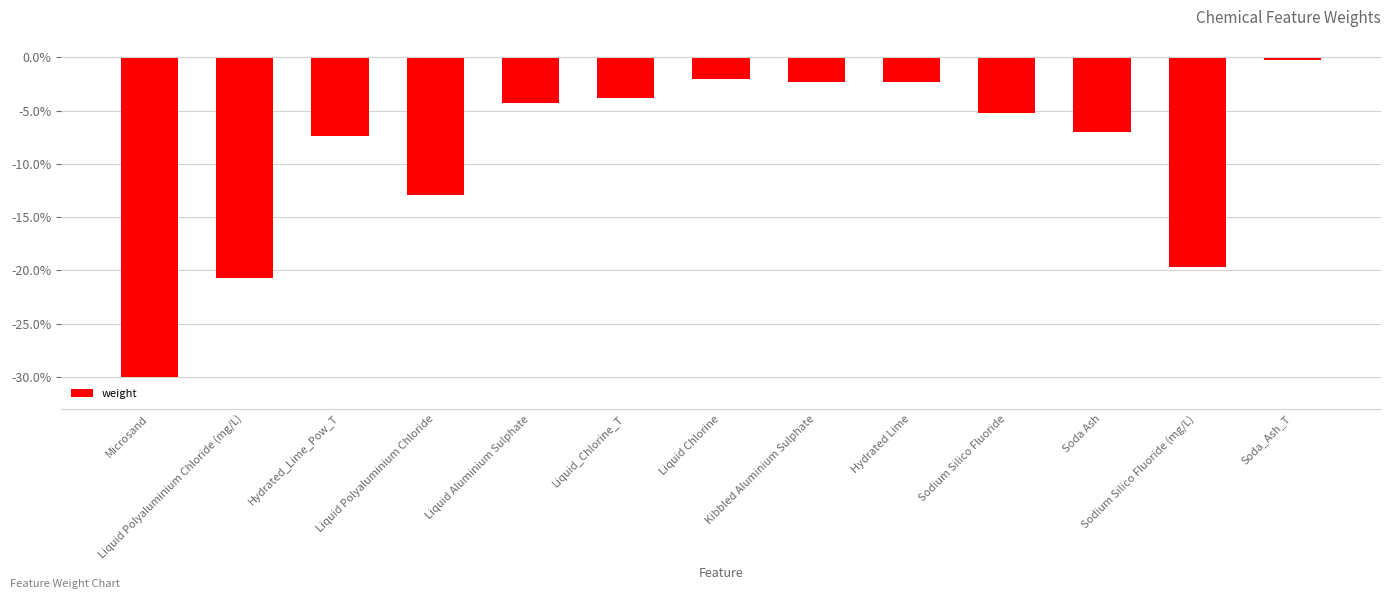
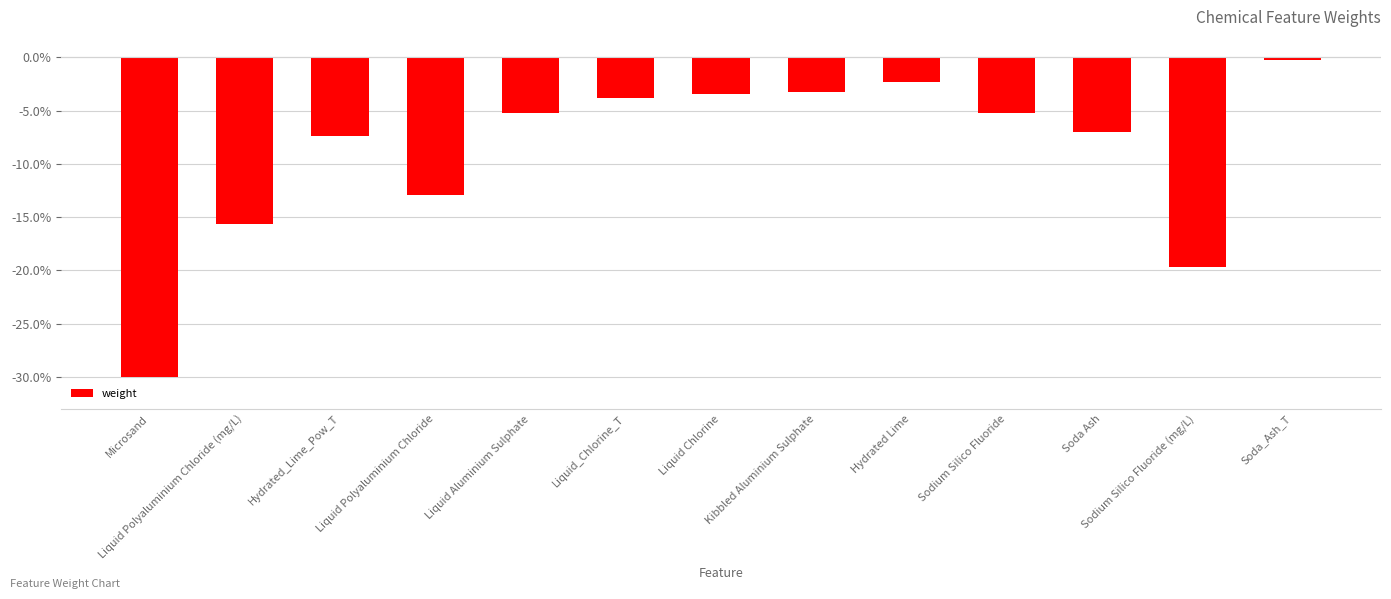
Liquid Polyaluminium Chloride (mg/L): -20.7% -> -15.7%
Liquid Aluminium Sulphate: -4.3% -> -5.2%
Liquid Chlorine: -2.1% -> -3.4%
Kibbled Aluminium Sulphate: -2.3% -> -3.3%
